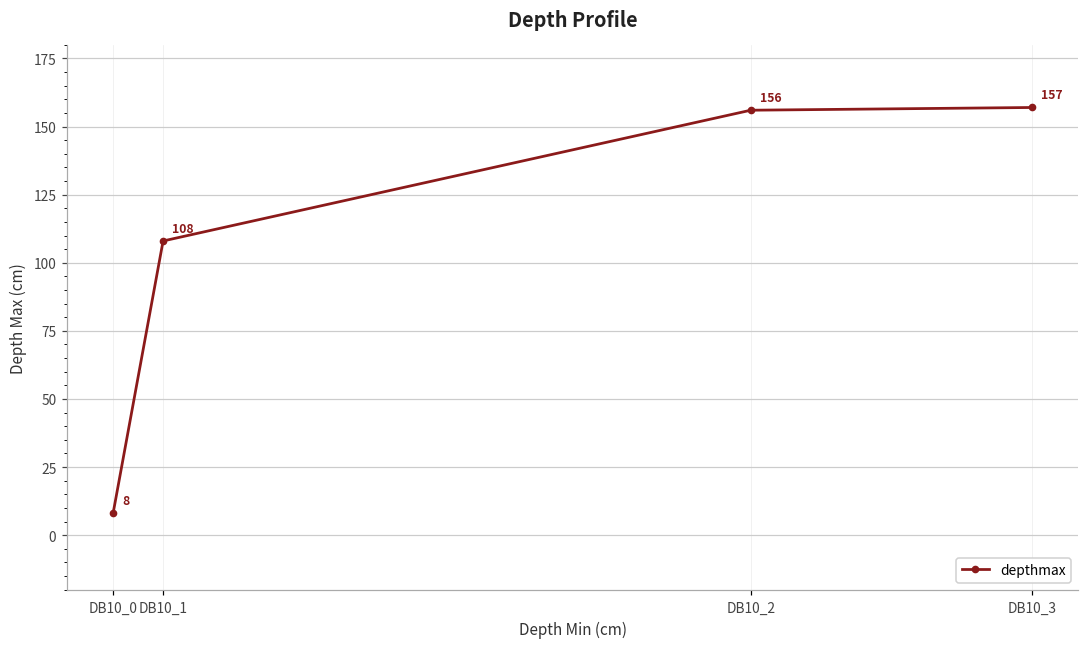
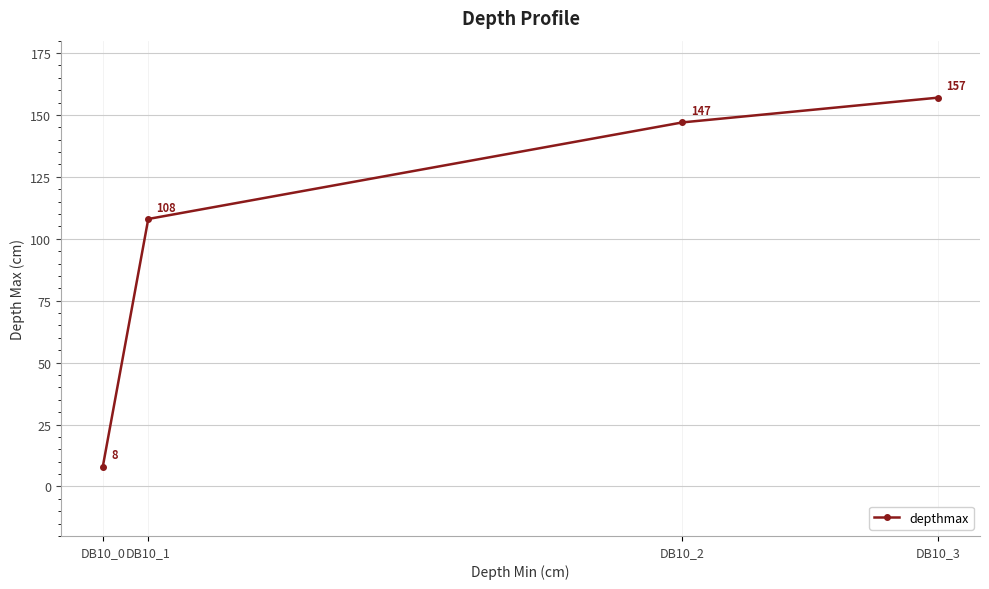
DB10_2: 156 -> 147
